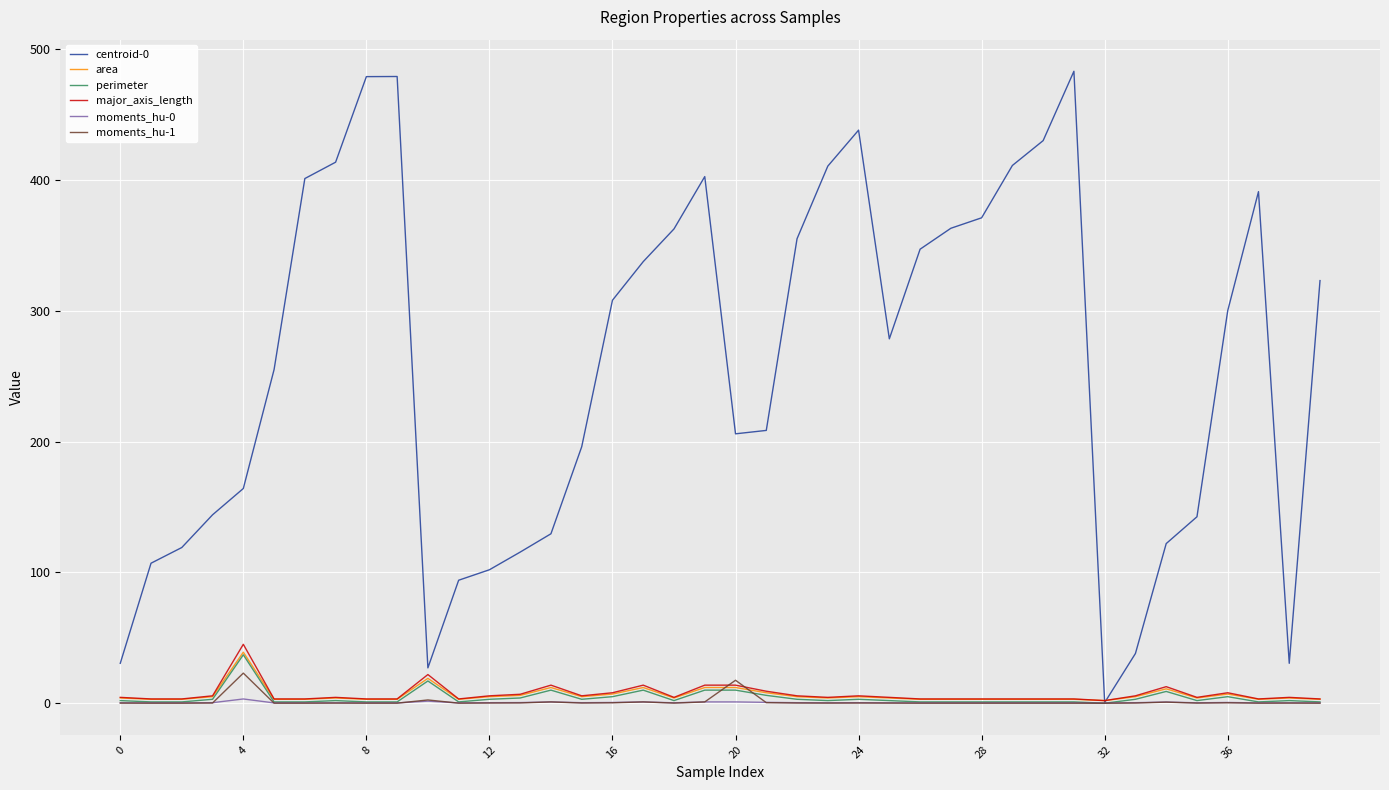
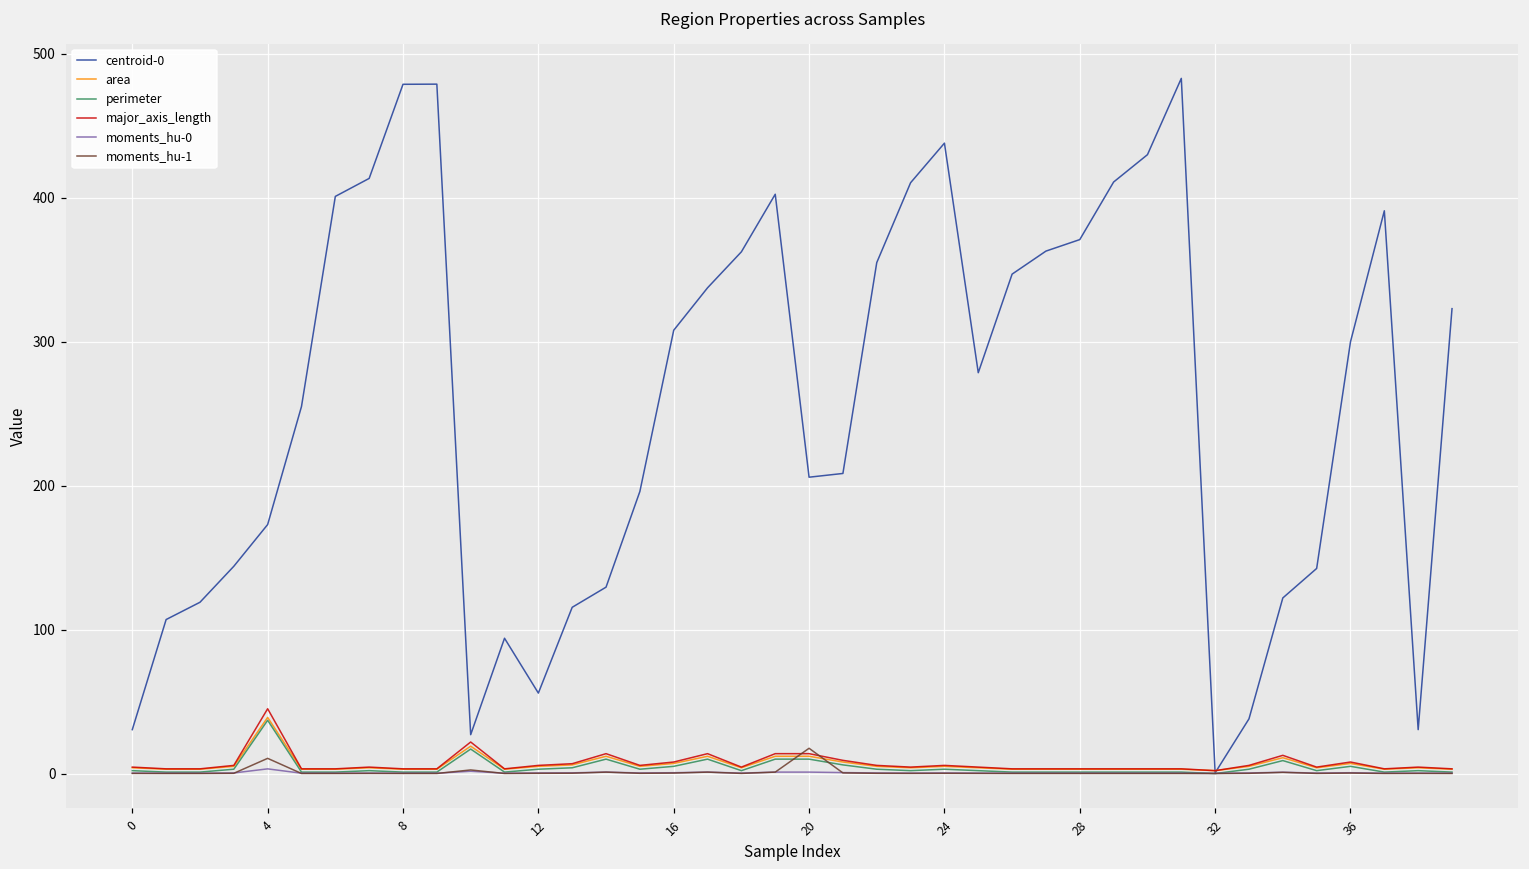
centroid-0, 4: 164 -> 173
moments_hu-1, 4: 23 -> 11
centroid-0, 12: 102 -> 56
